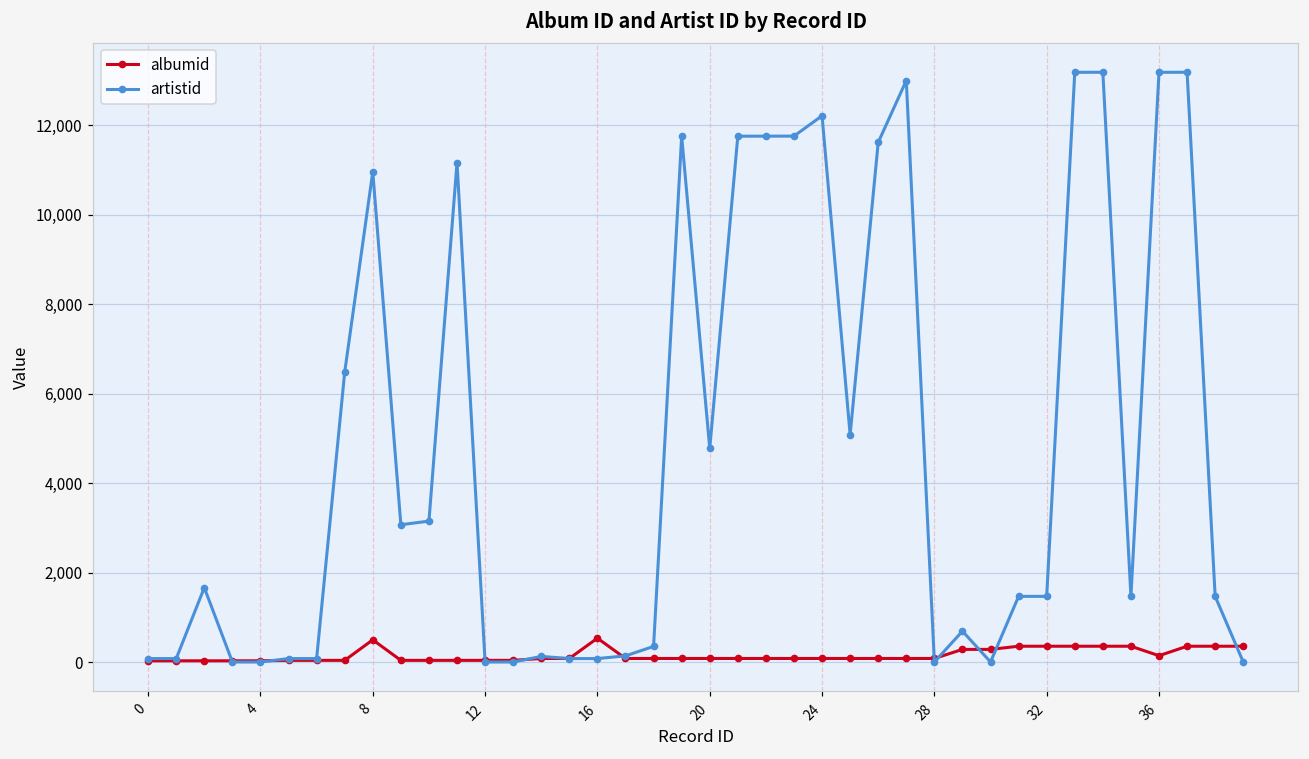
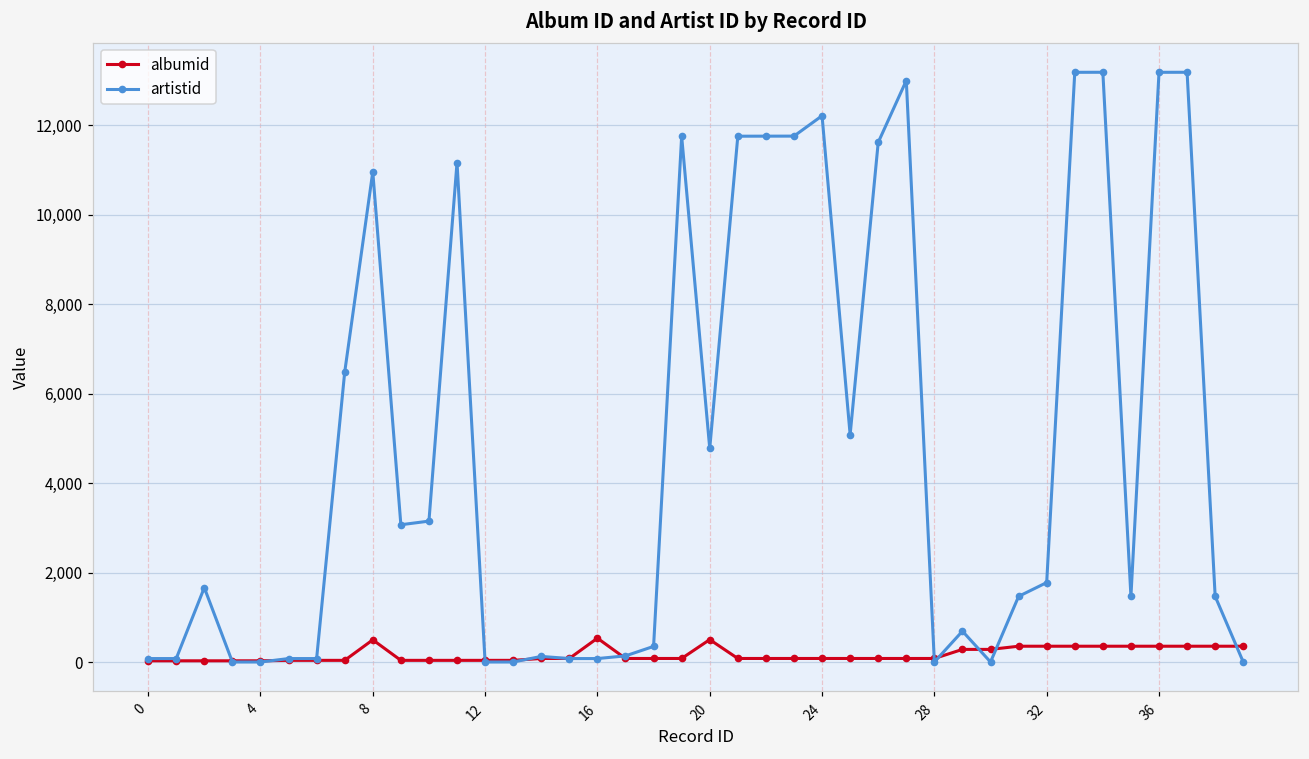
albumid, 20: 100 -> 500
artistid, 32: 1,500 -> 1,800
albumid, 36: 100 -> 400
